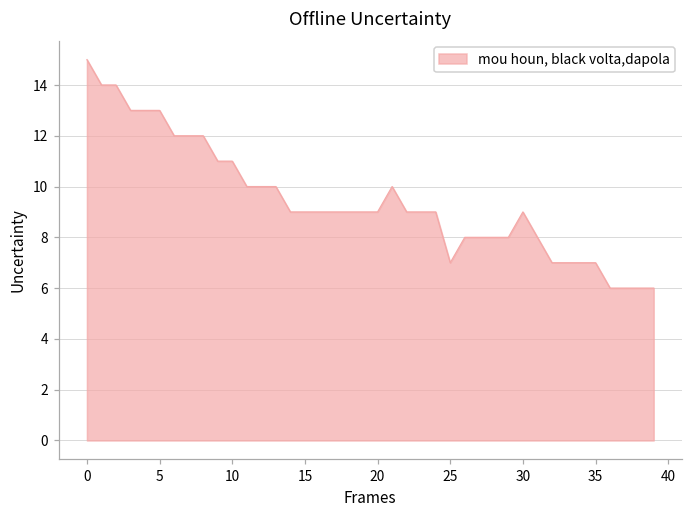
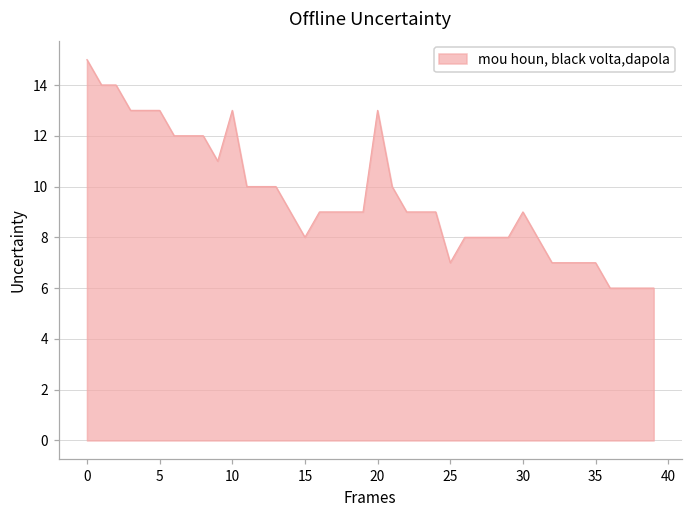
10: 11 -> 13
15: 9 -> 8
20: 9 -> 13
